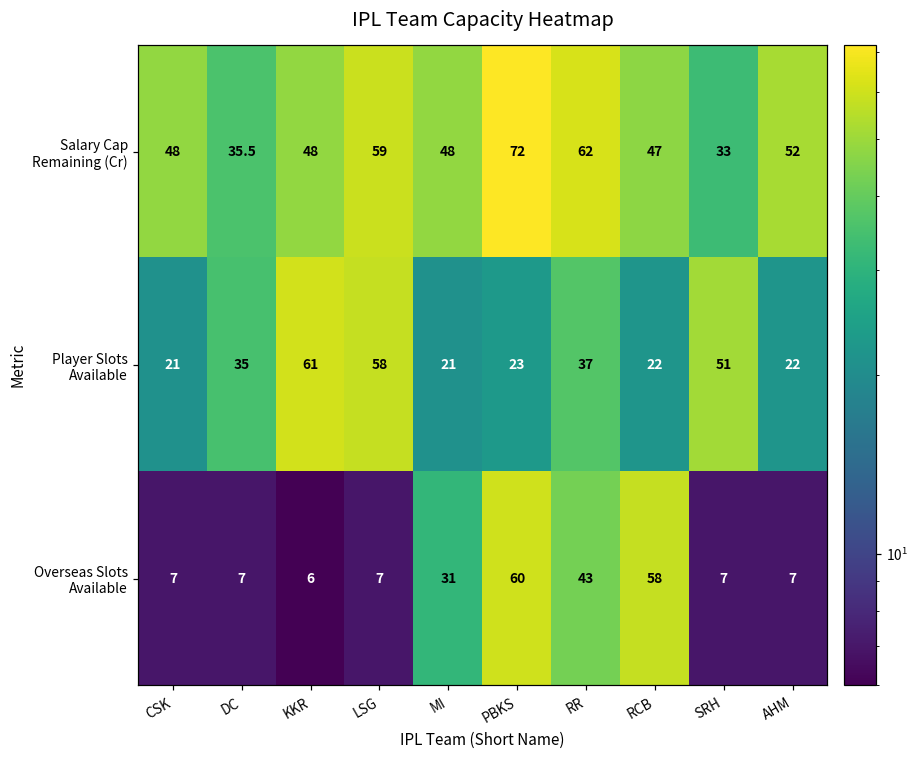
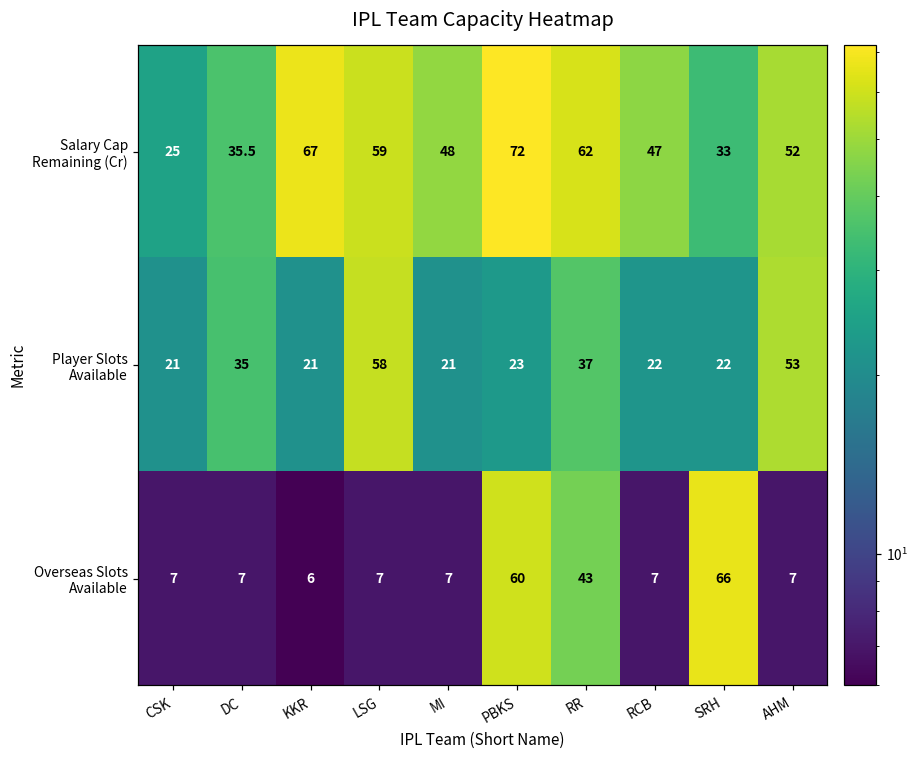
Salary Cap Remaining (Cr), CSK: 48 -> 25
Salary Cap Remaining (Cr), KKR: 48 -> 67
Player Slots Available, KKR: 61 -> 21
Player Slots Available, SRH: 51 -> 22
Player Slots Available, AHM: 22 -> 53
Overseas Slots Available, MI: 31 -> 7
Overseas Slots Available, RCB: 58 -> 7
Overseas Slots Available, SRH: 7 -> 66
